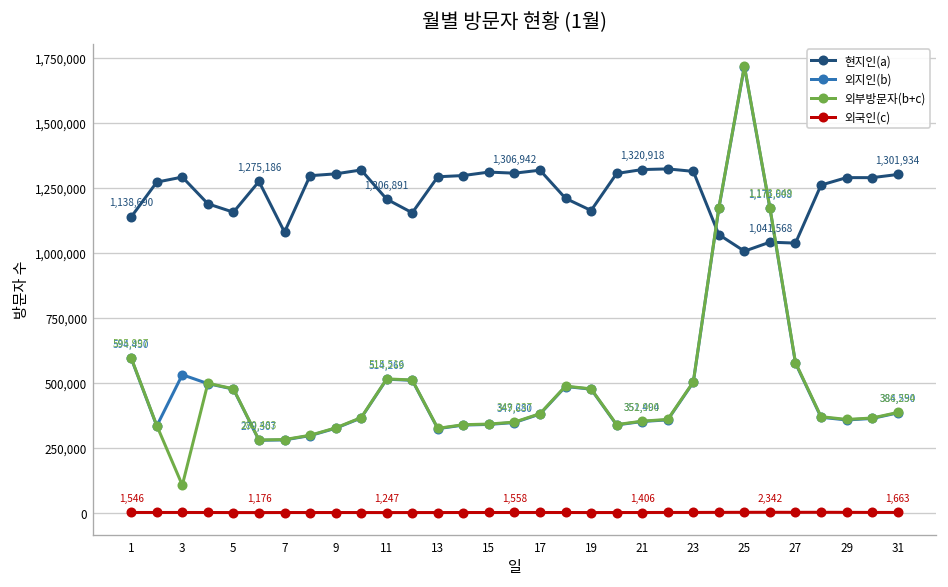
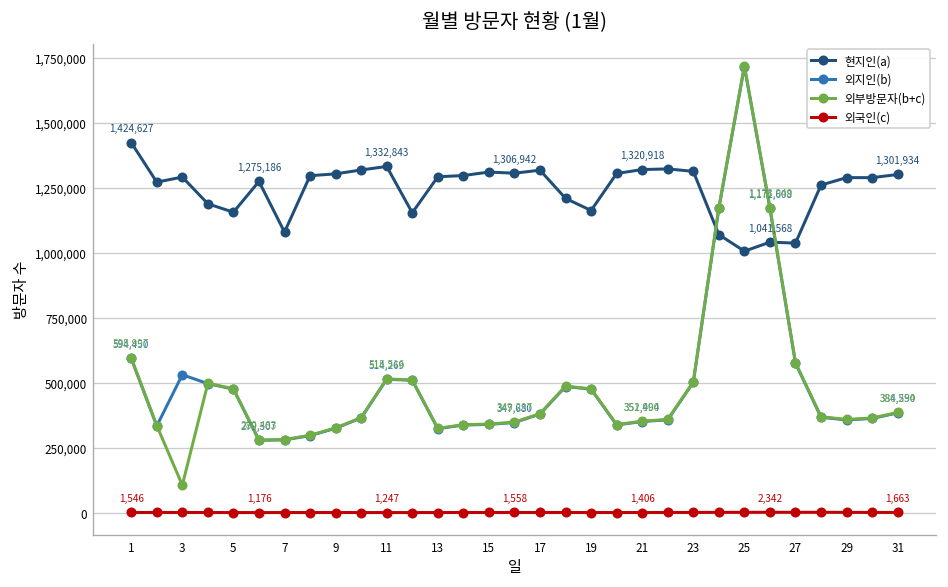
현지인(a), 1: 1,138,690 -> 1,424,627
현지인(a), 11: 1,206,891 -> 1,332,843
